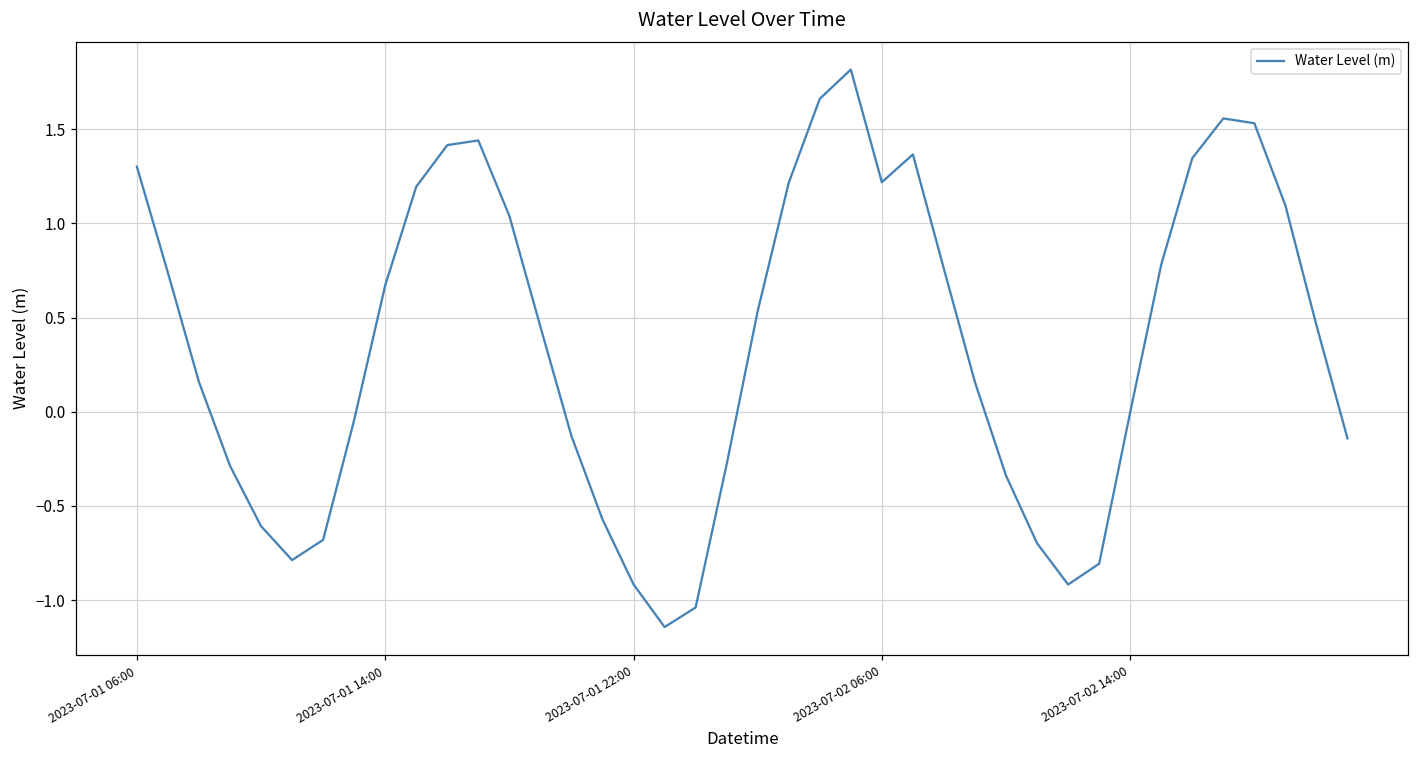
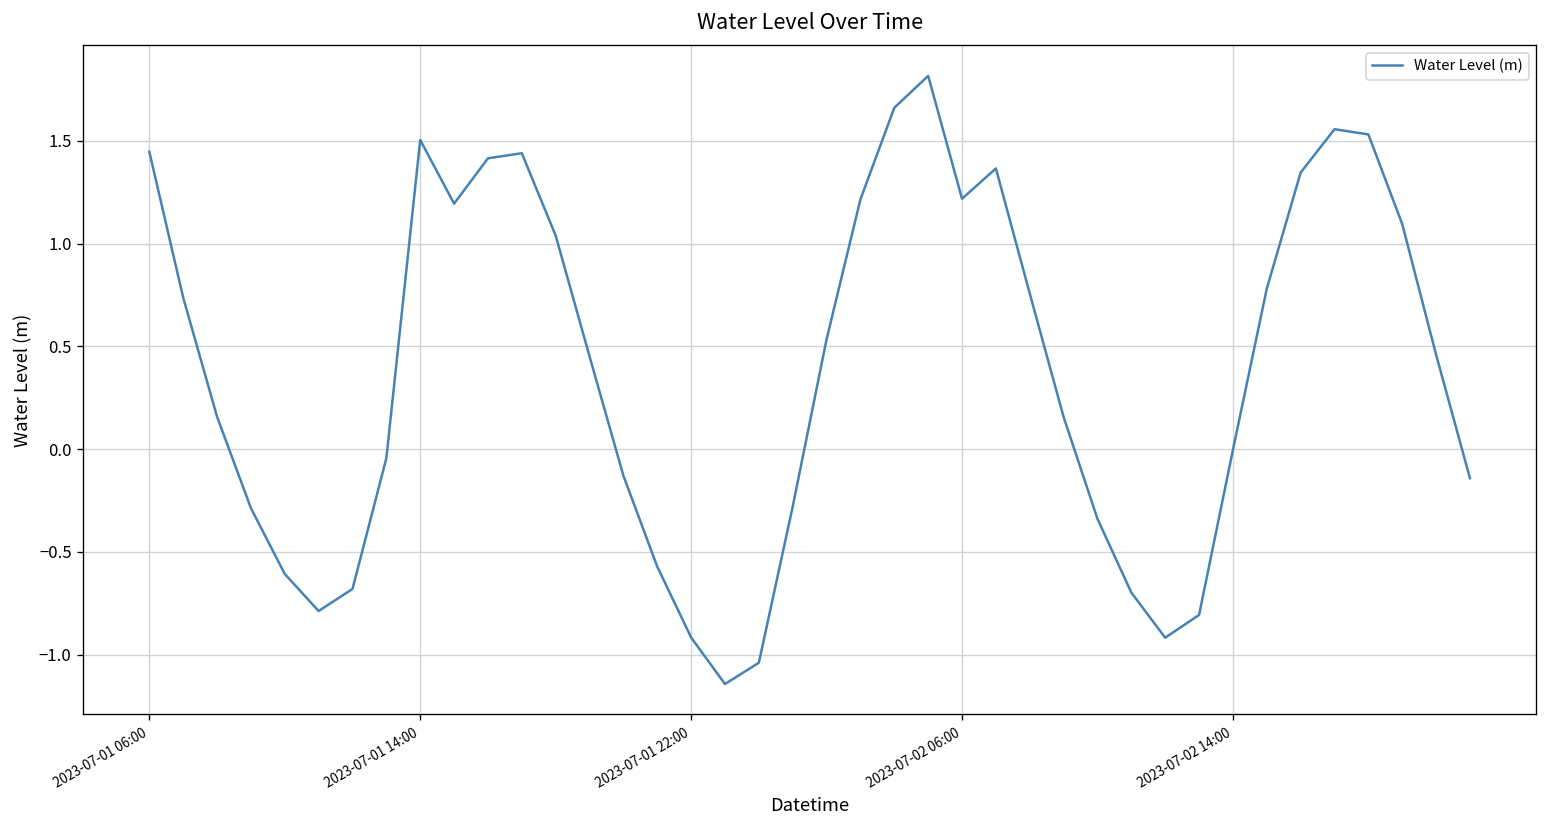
2023-07-01 06:00: 1.30 -> 1.45
2023-07-01 14:00: 0.67 -> 1.50
